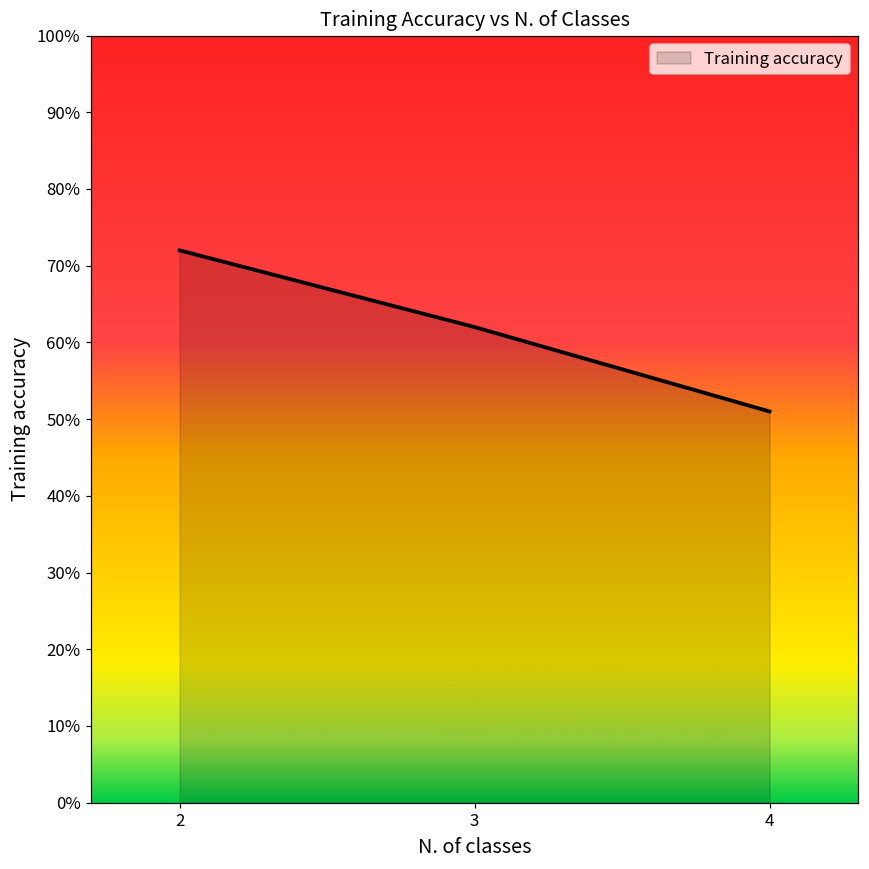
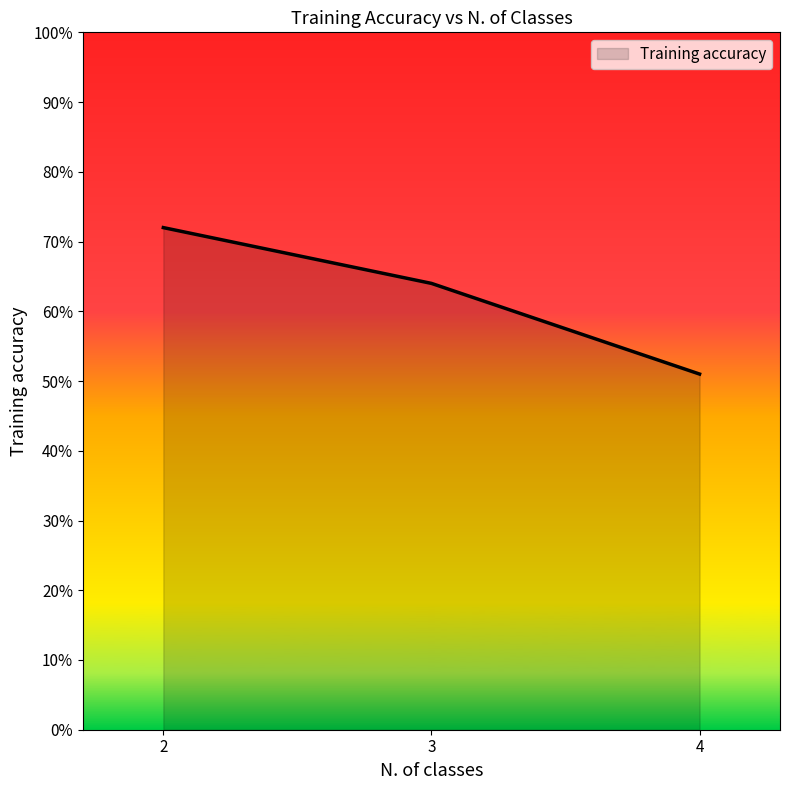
3: 62% -> 64%
